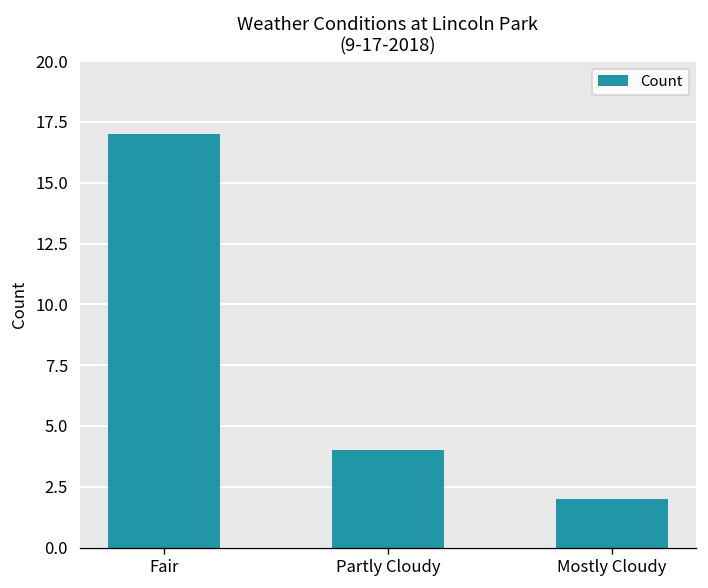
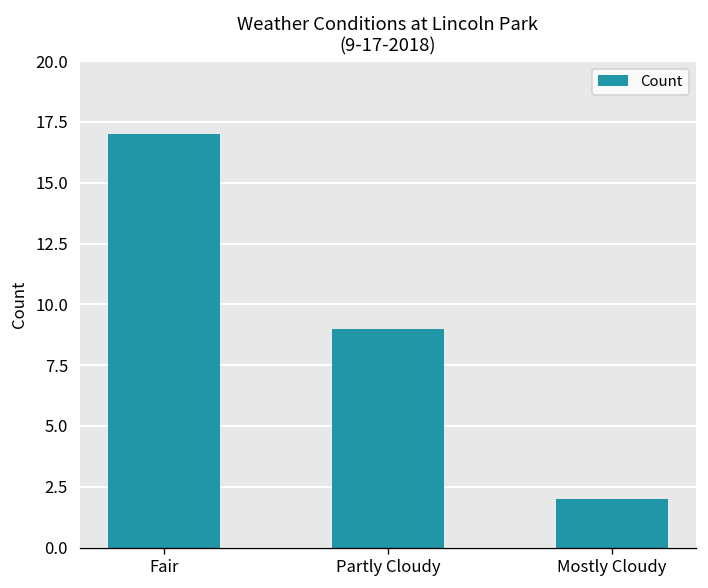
Partly Cloudy: 4 -> 9
